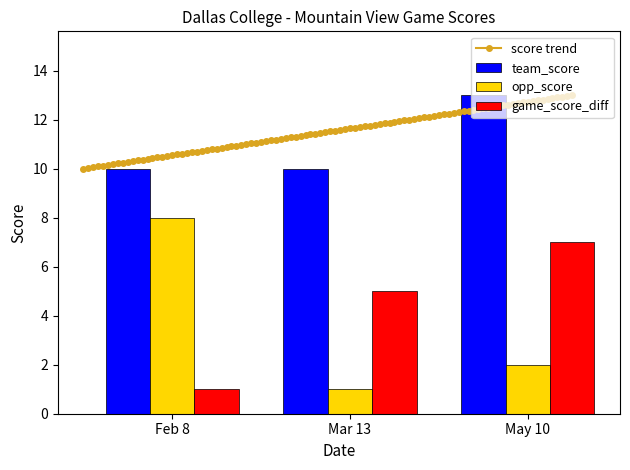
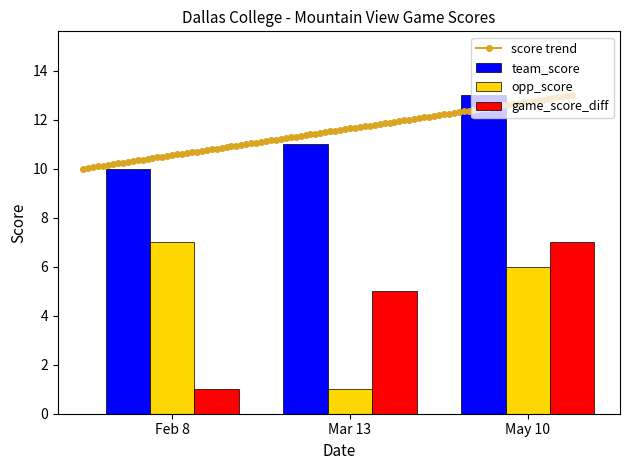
opp_score, Feb 8: 8 -> 7
team_score, Mar 13: 10 -> 11
opp_score, May 10: 2 -> 6
